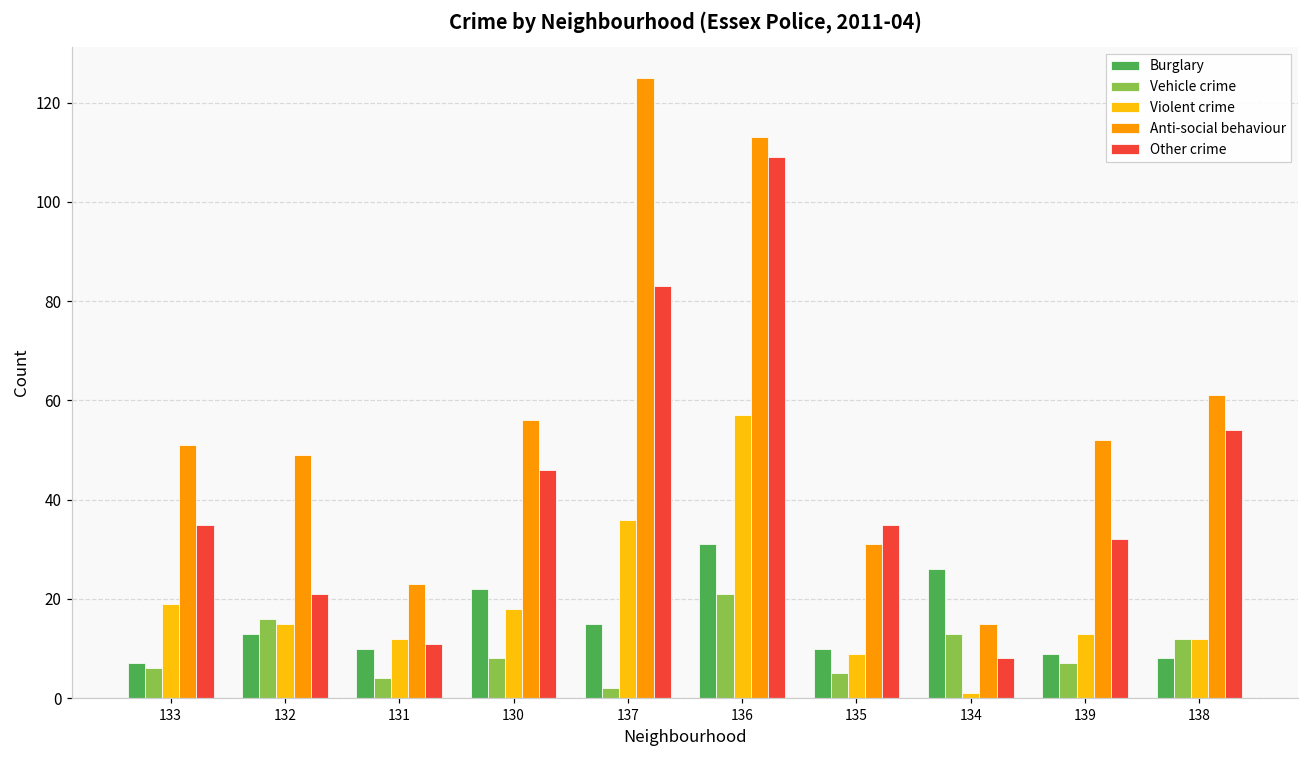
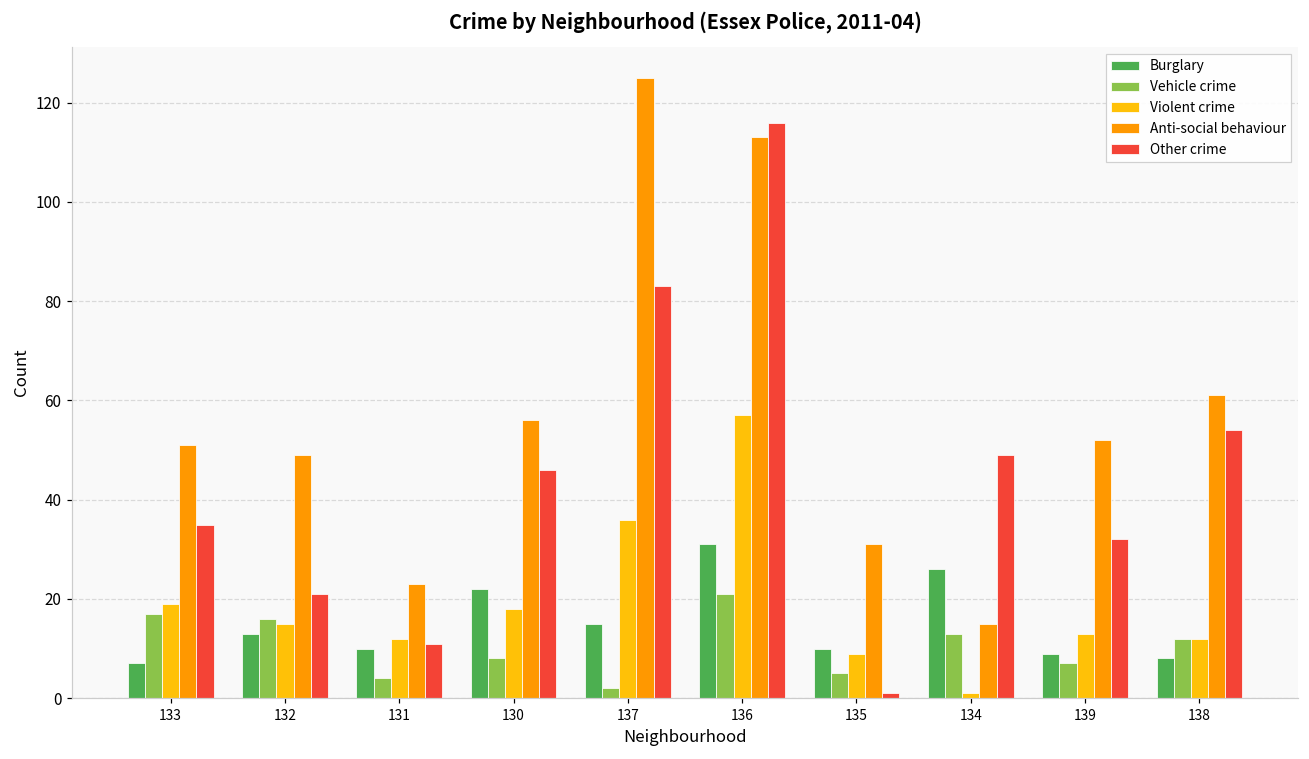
Vehicle crime, 133: 6 -> 17
Other crime, 136: 109 -> 116
Other crime, 135: 35 -> 1
Other crime, 134: 8 -> 49
